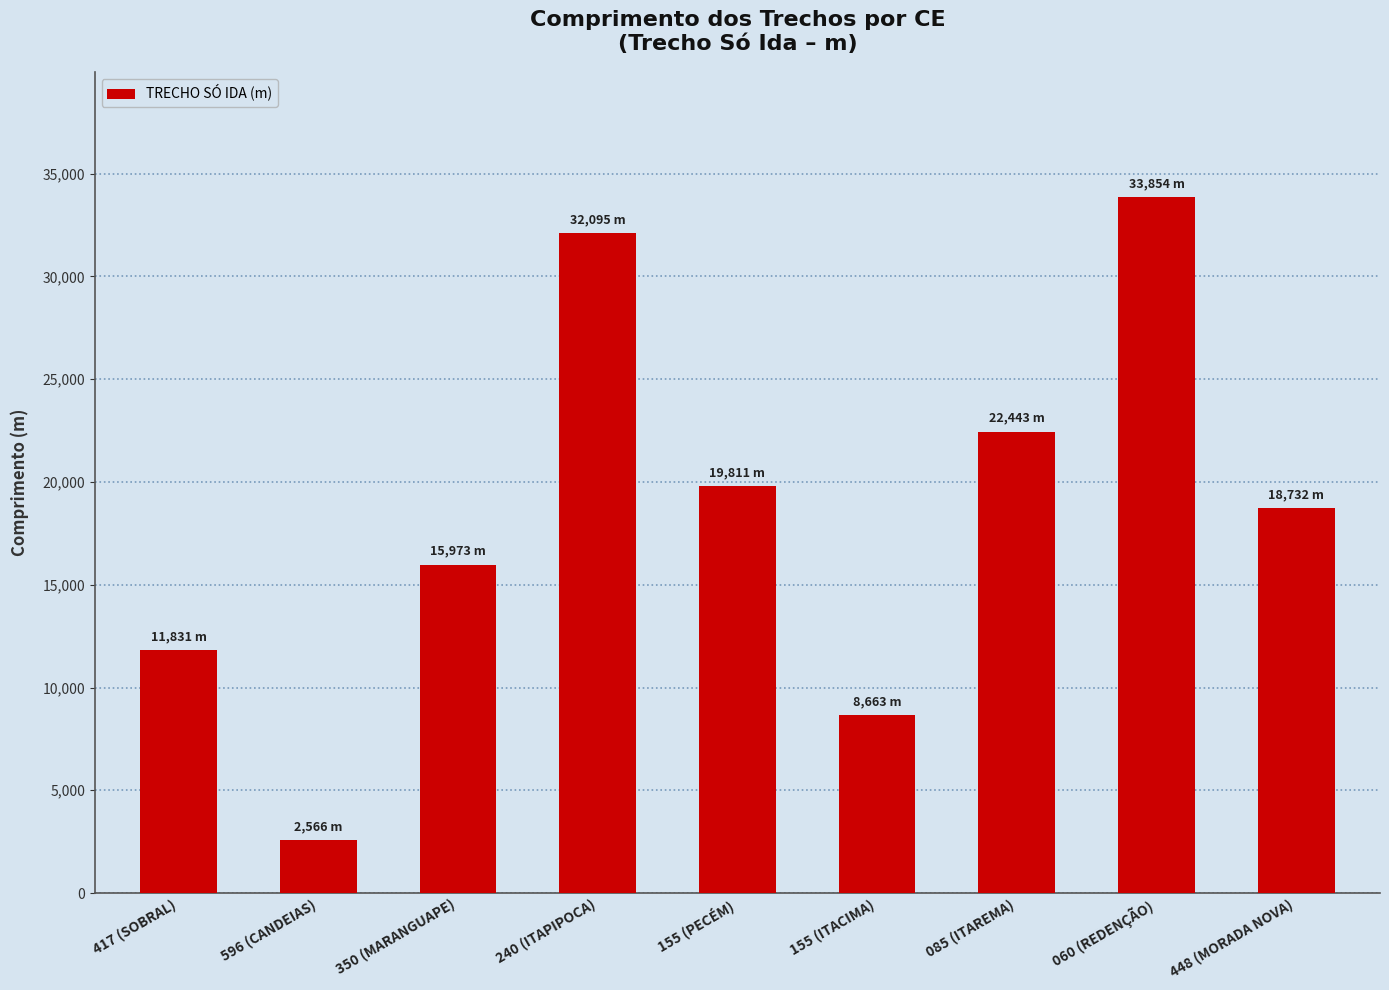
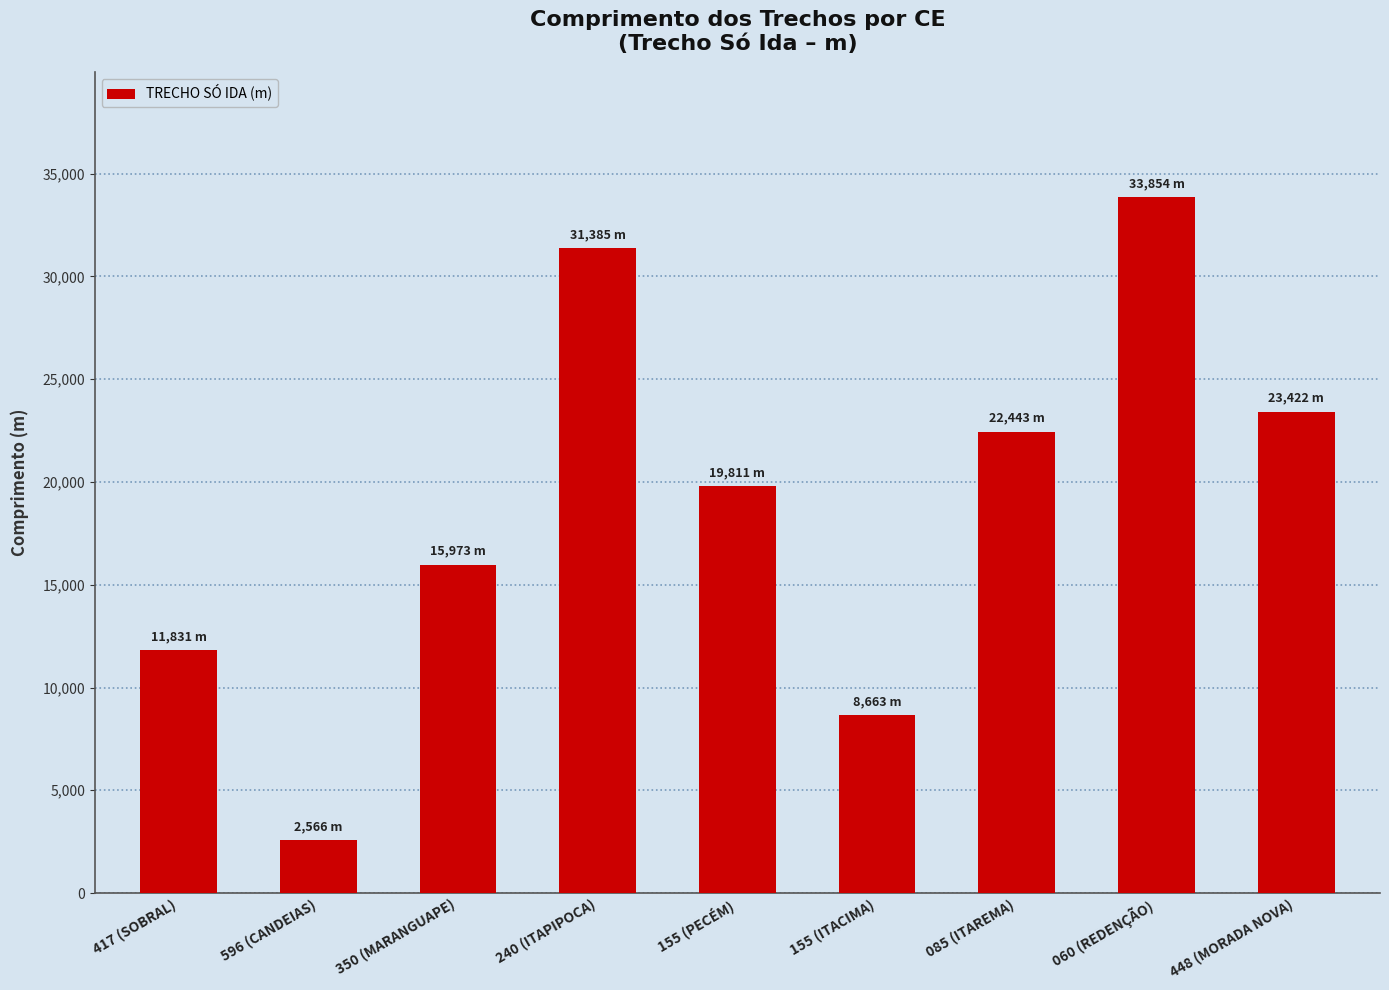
240 (ITAPIPOCA): 32,095 -> 31,385
448 (MORADA NOVA): 18,732 -> 23,422
